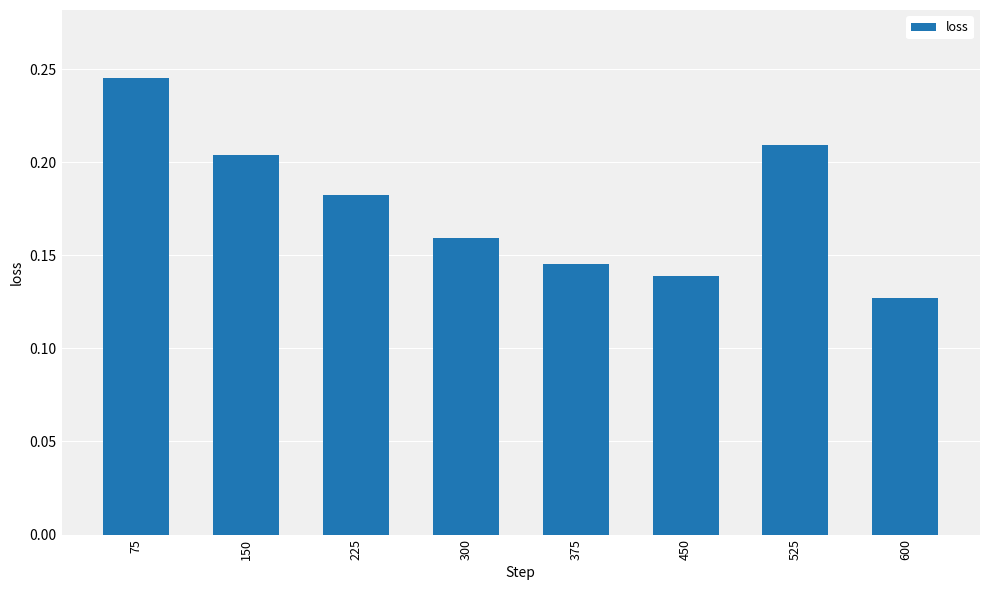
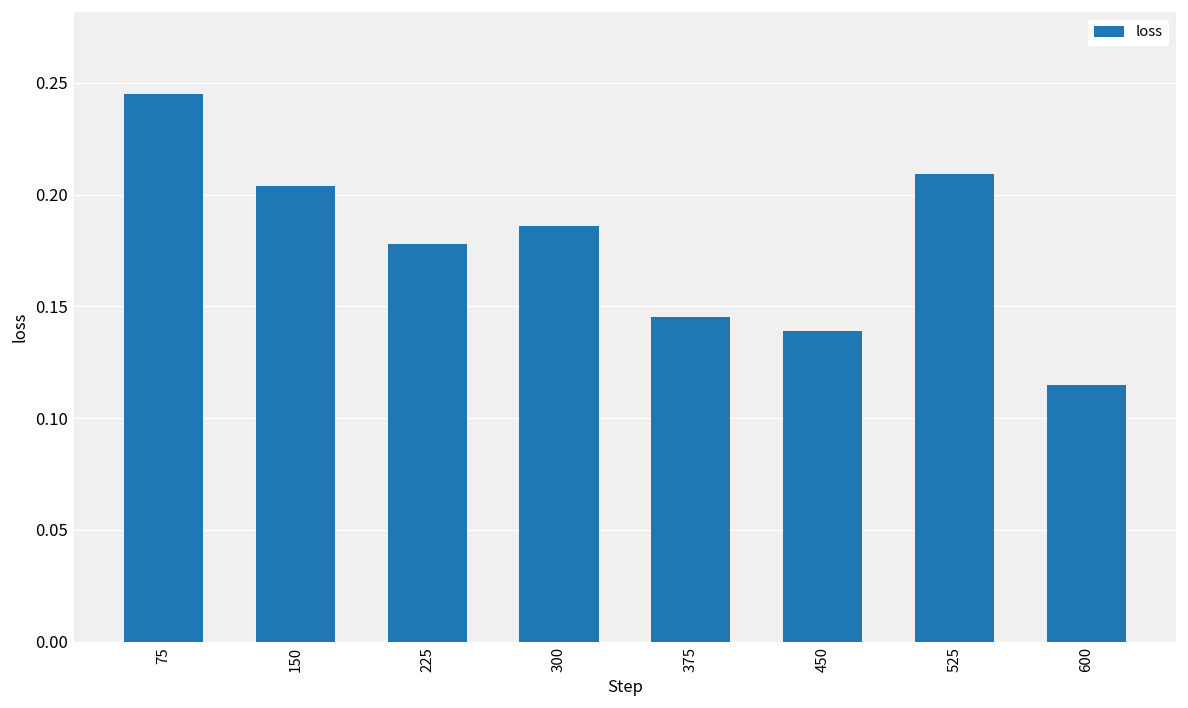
225: 0.182 -> 0.178
300: 0.159 -> 0.186
600: 0.127 -> 0.115
